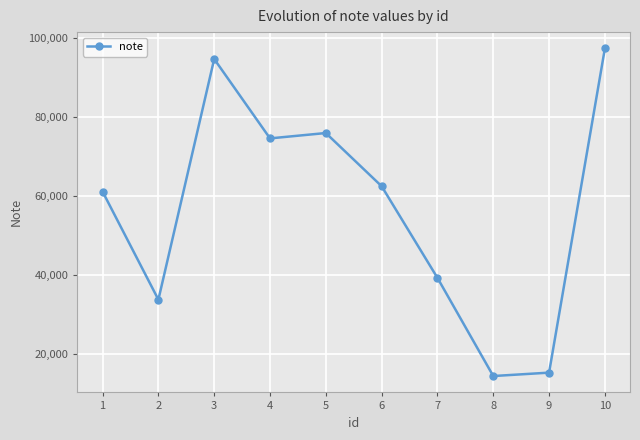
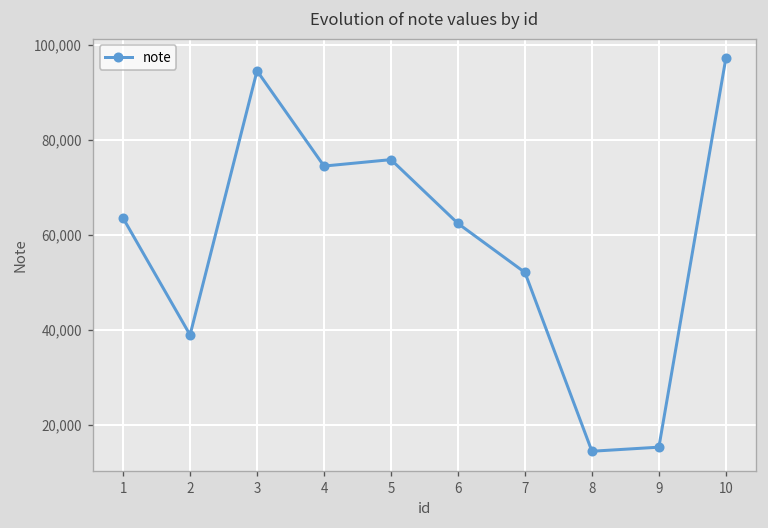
1: 61,000 -> 64,000
2: 34,000 -> 39,000
7: 39,000 -> 52,000
